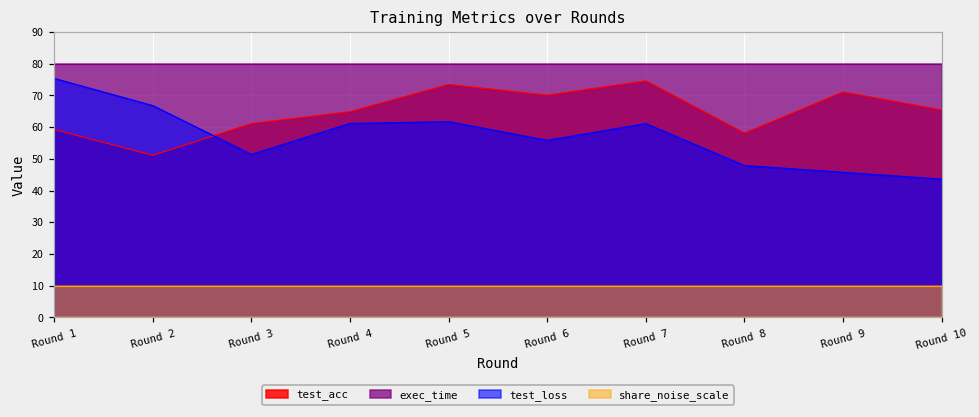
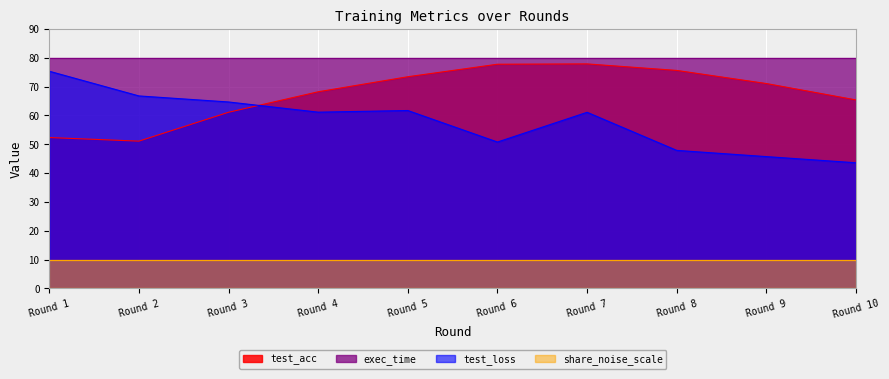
test_acc, Round 1: 59 -> 52
test_loss, Round 3: 51 -> 65
test_acc, Round 4: 65 -> 68
test_acc, Round 6: 70 -> 78
test_loss, Round 6: 56 -> 51
test_acc, Round 7: 75 -> 78
test_acc, Round 8: 58 -> 76
